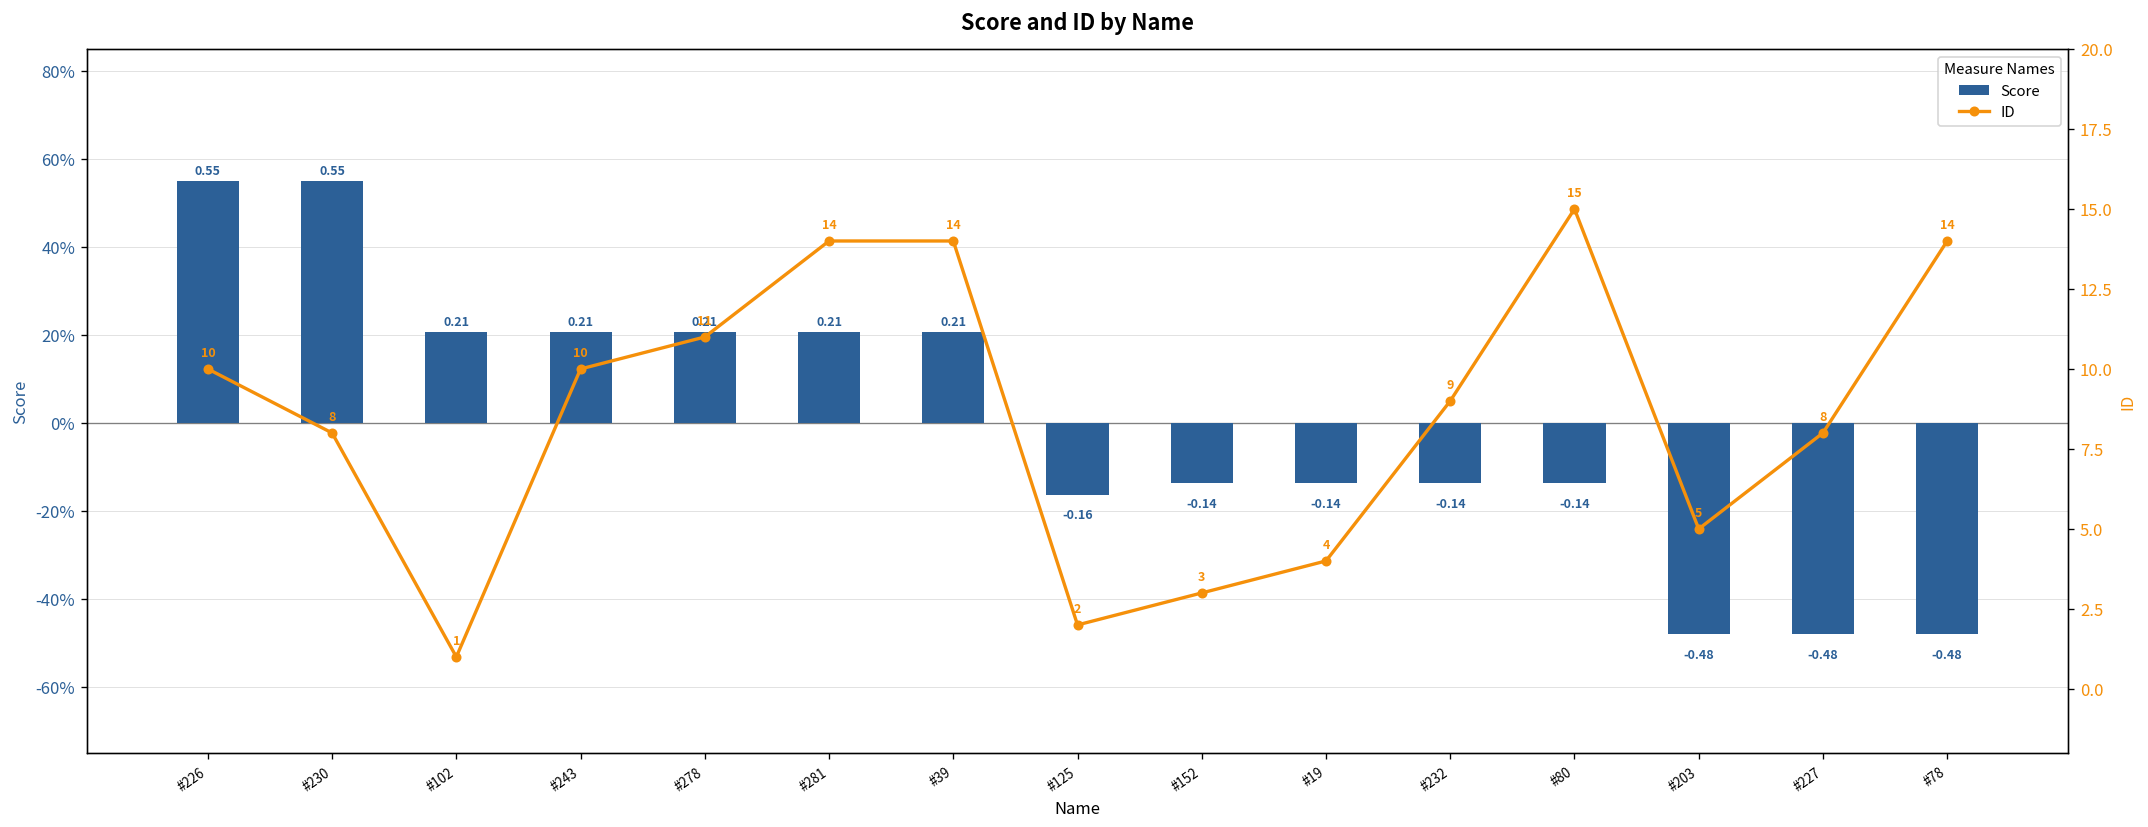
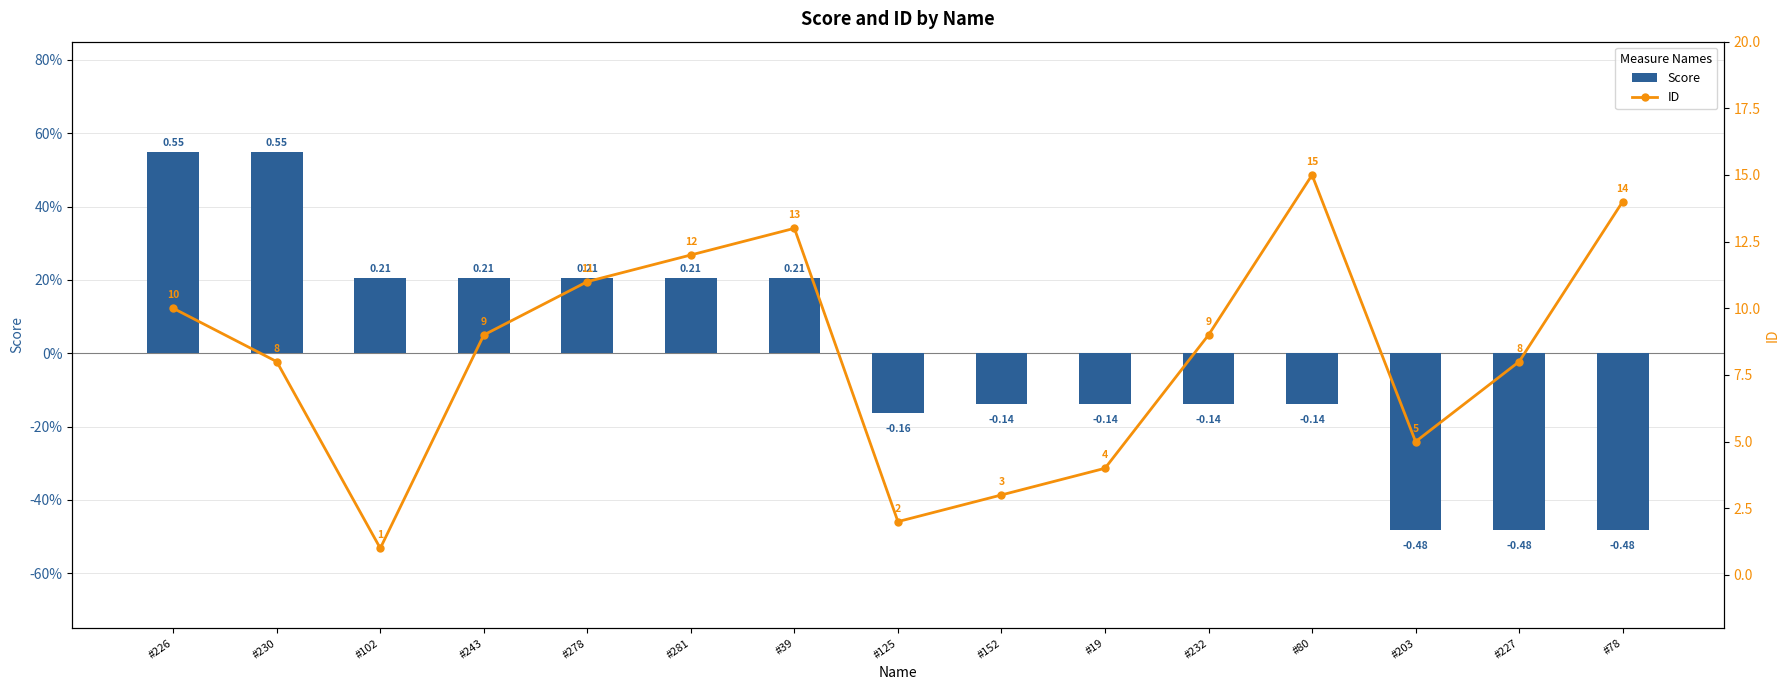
ID, #243: 10 -> 9
ID, #281: 14 -> 12
ID, #39: 14 -> 13
